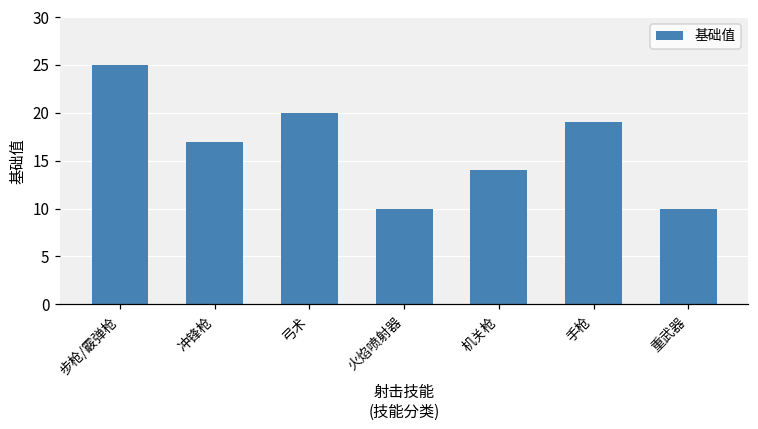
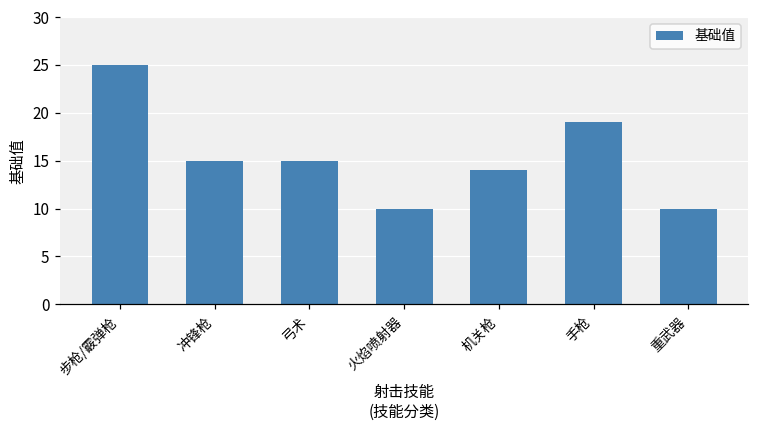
冲锋枪: 17 -> 15
弓术: 20 -> 15
